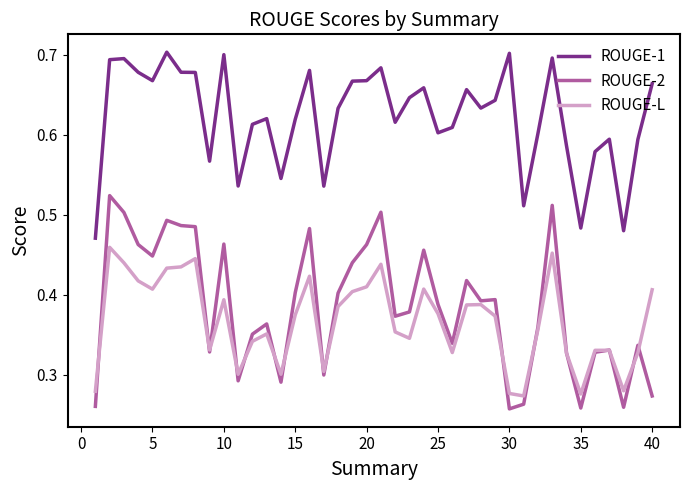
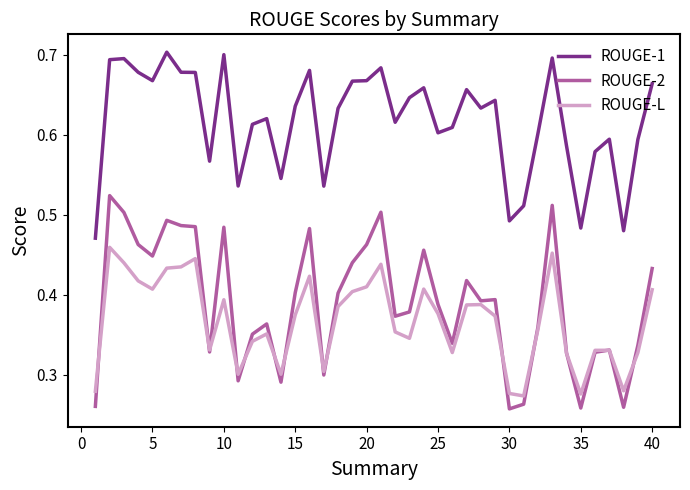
ROUGE-2, 10: 0.46 -> 0.48
ROUGE-1, 15: 0.62 -> 0.64
ROUGE-1, 30: 0.70 -> 0.49
ROUGE-2, 40: 0.27 -> 0.43
